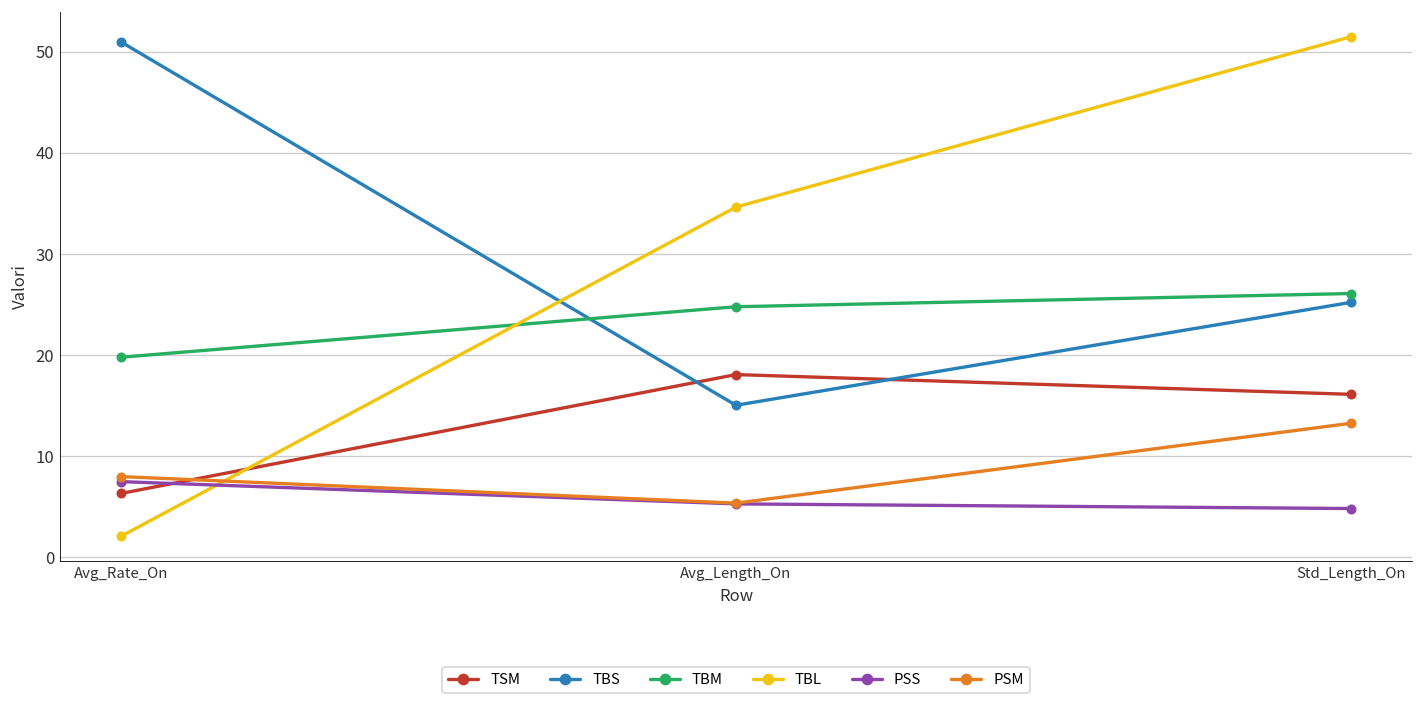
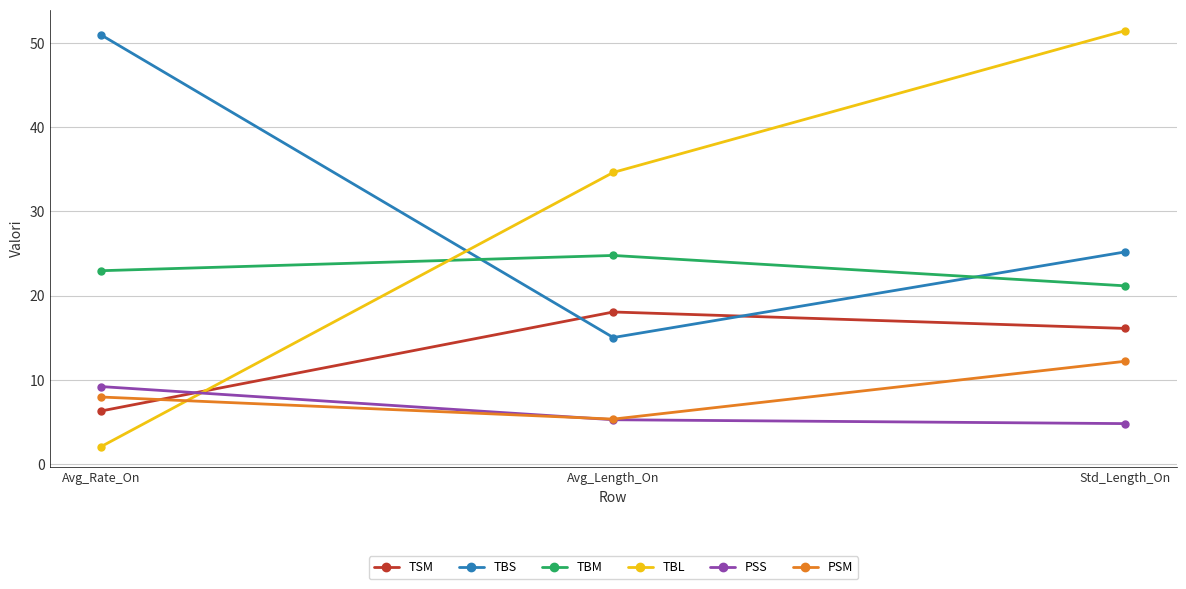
TBM, Avg_Rate_On: 20 -> 23
PSS, Avg_Rate_On: 7 -> 9
TBM, Std_Length_On: 26 -> 21
PSM, Std_Length_On: 13 -> 12
